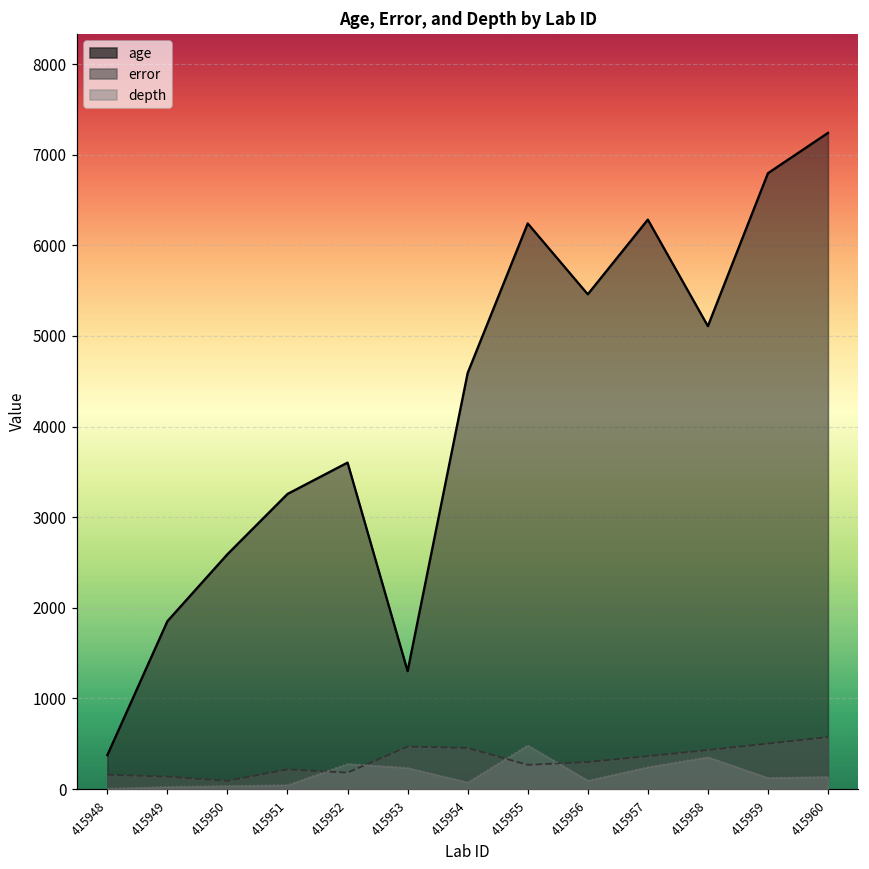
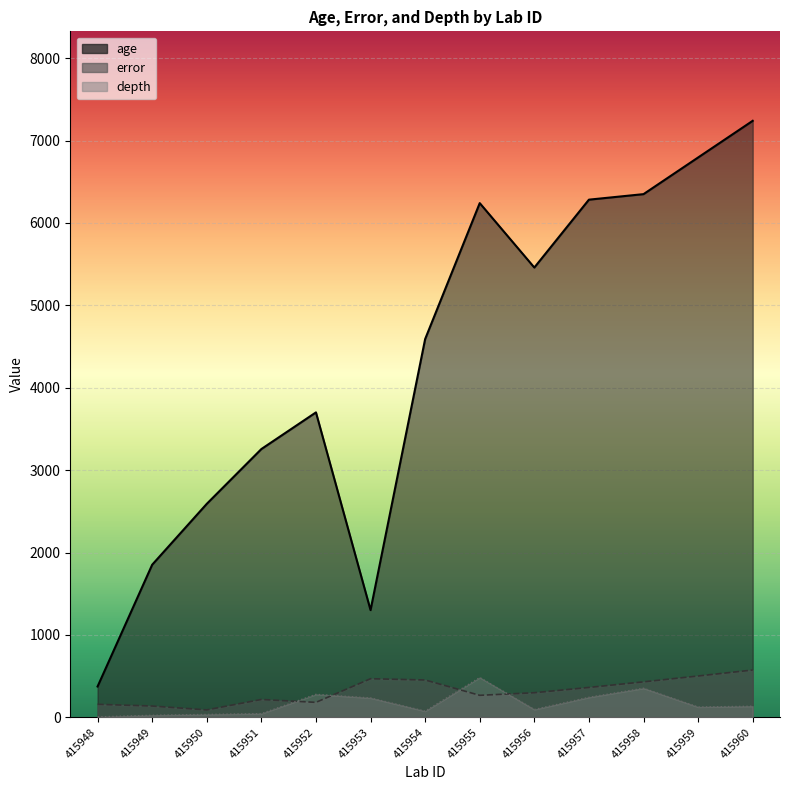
age, 415952: 3600 -> 3700
age, 415958: 5100 -> 6400
